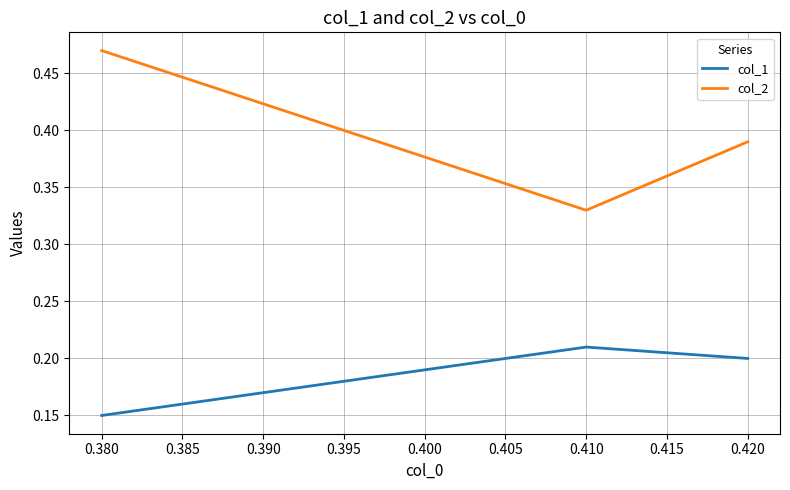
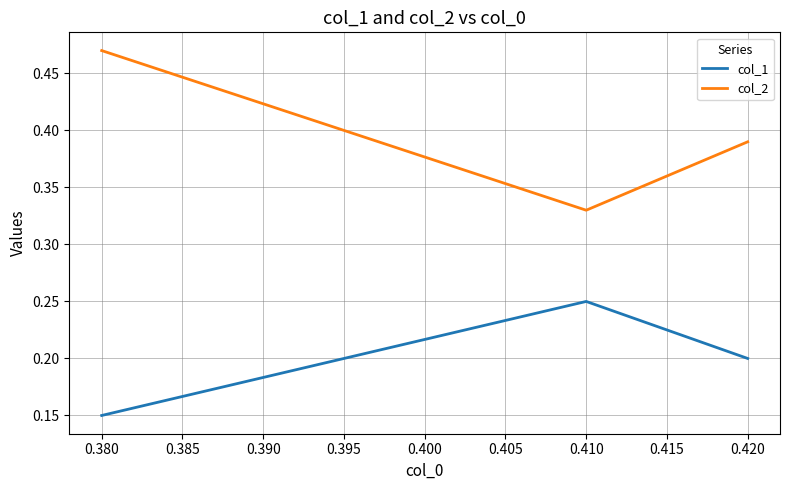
col_1, 0.410: 0.21 -> 0.25
